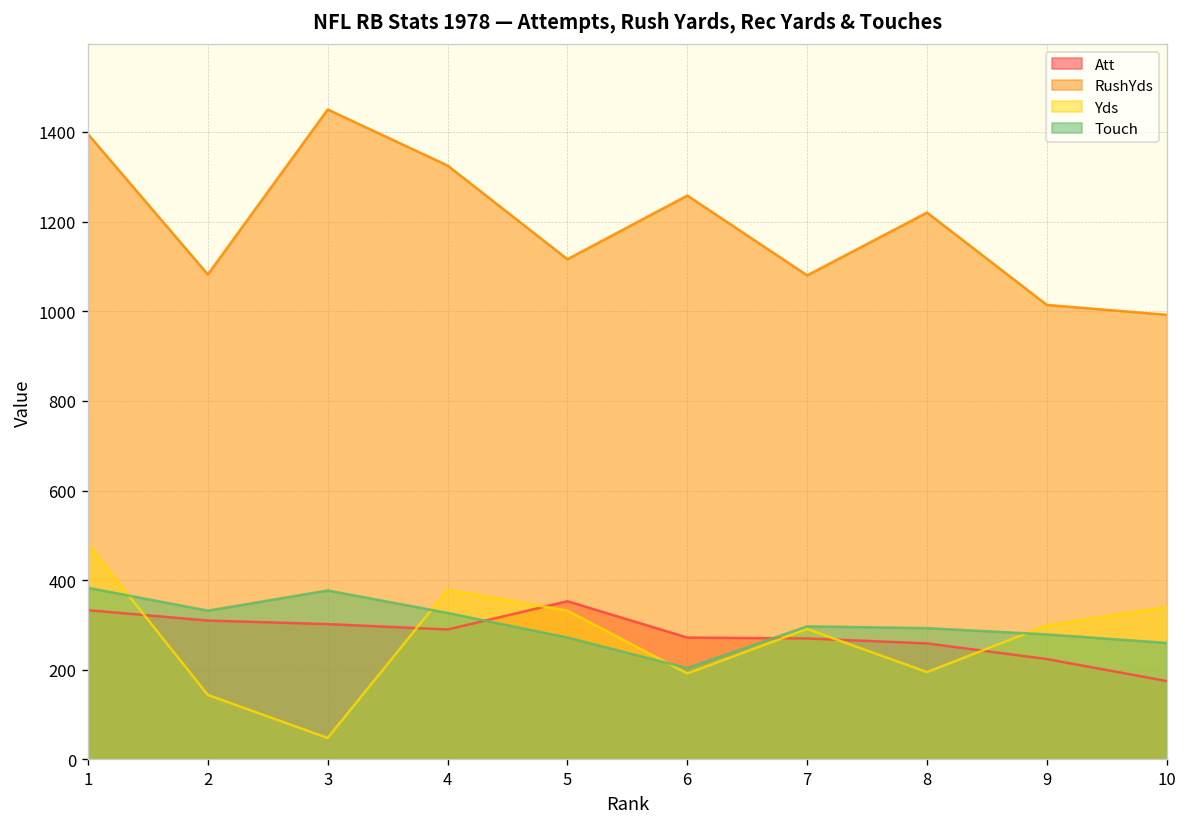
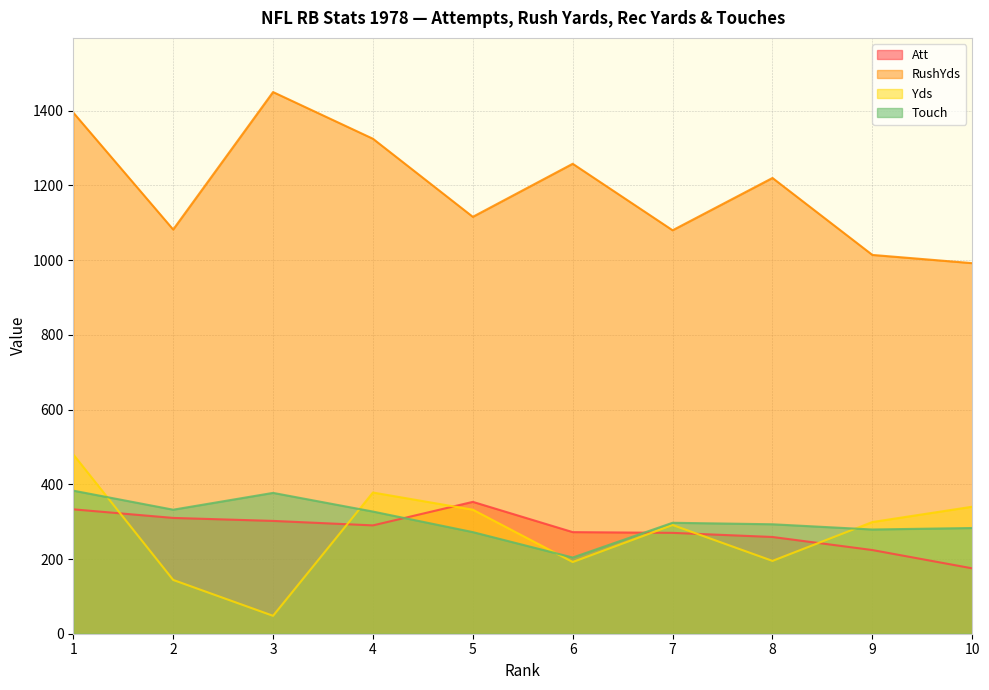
Touch, 10: 260 -> 280
